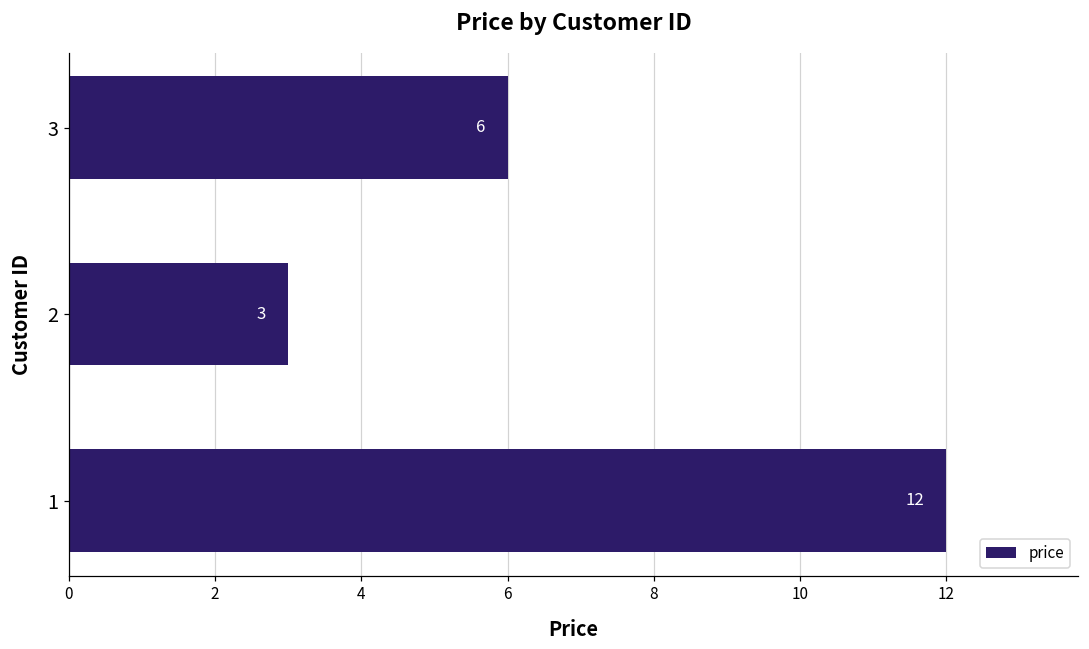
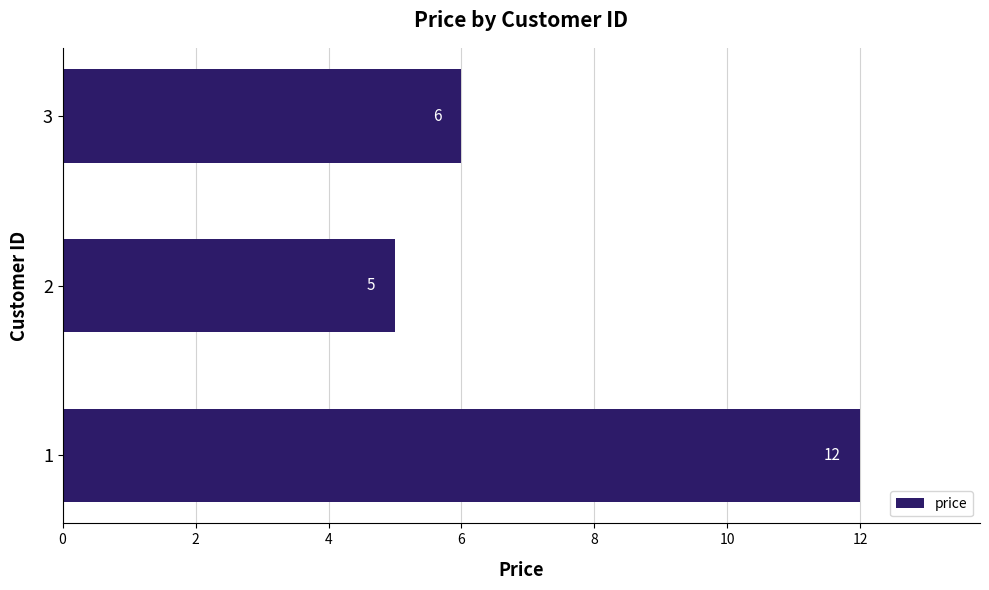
2: 3 -> 5
